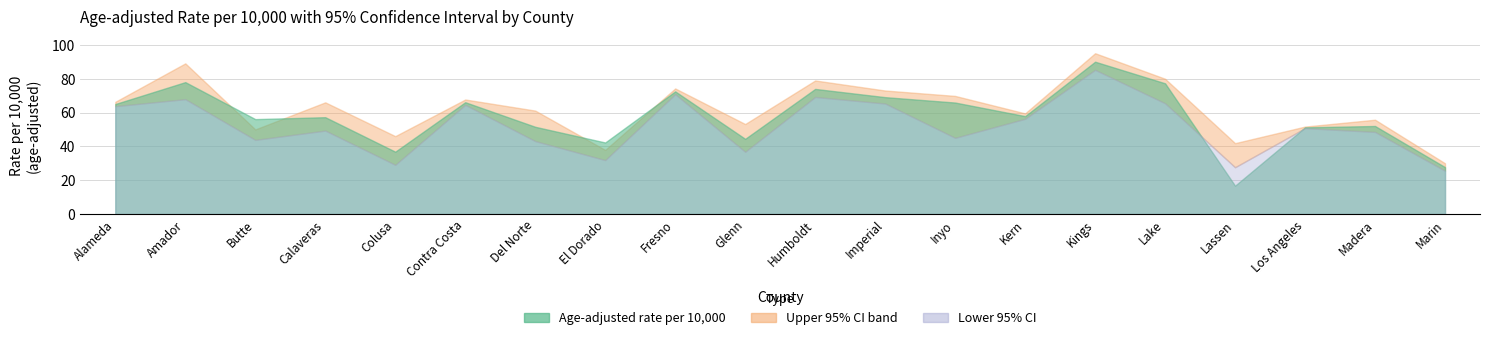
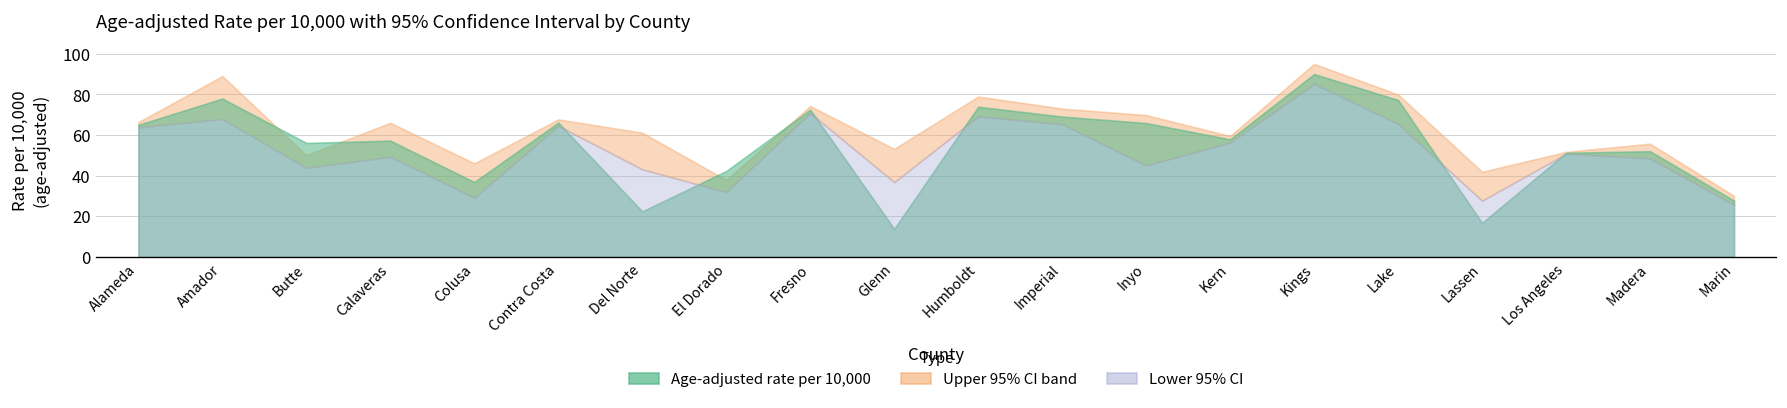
Age-adjusted rate per 10,000, Del Norte: 52 -> 22
Age-adjusted rate per 10,000, Glenn: 44 -> 14
